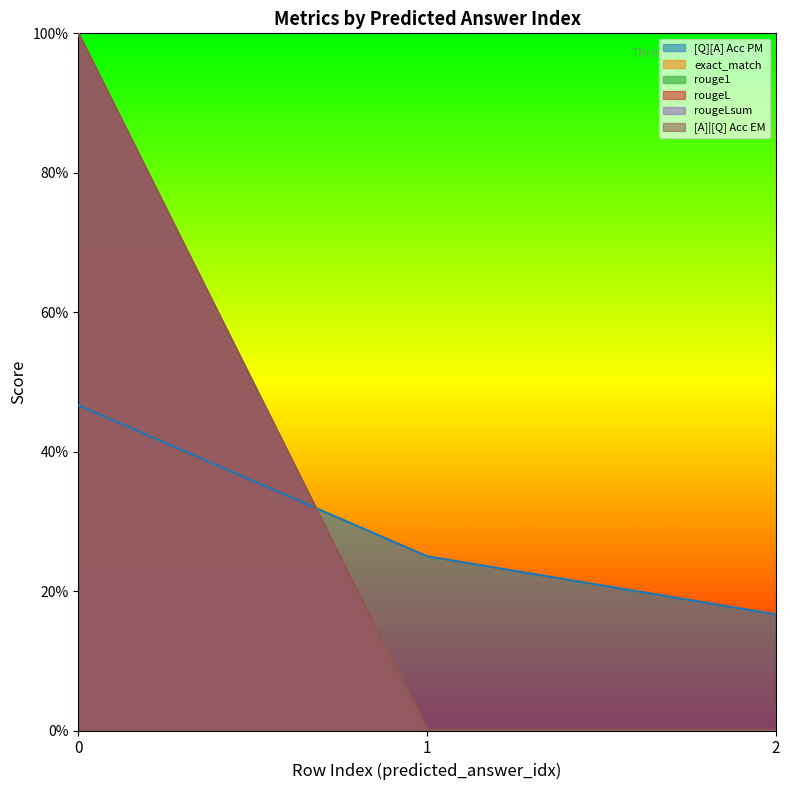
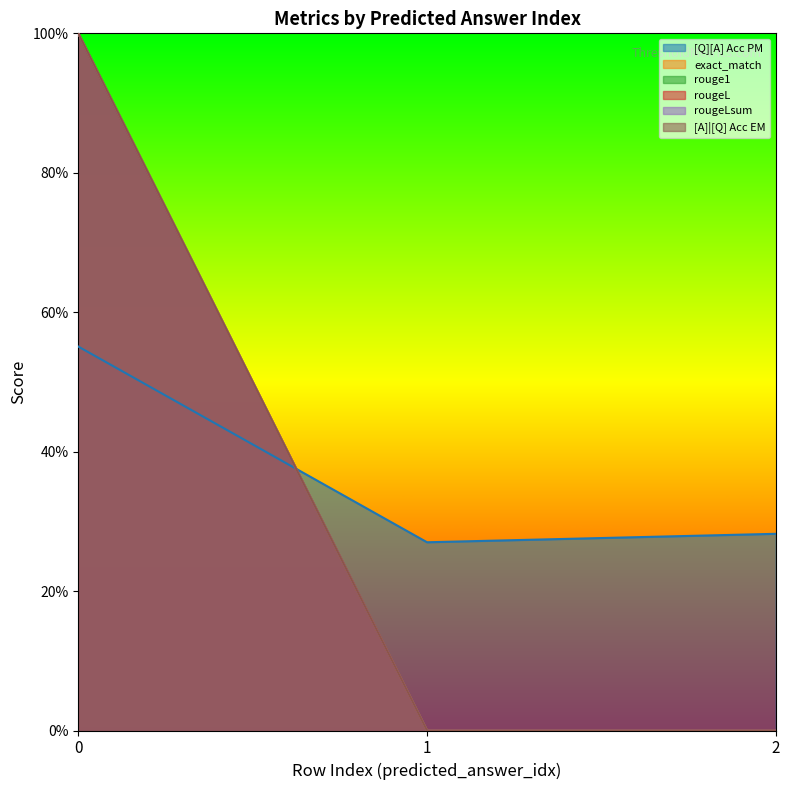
[Q][A] Acc PM, 0: 47% -> 55%
[Q][A] Acc PM, 1: 25% -> 27%
[Q][A] Acc PM, 2: 17% -> 28%
